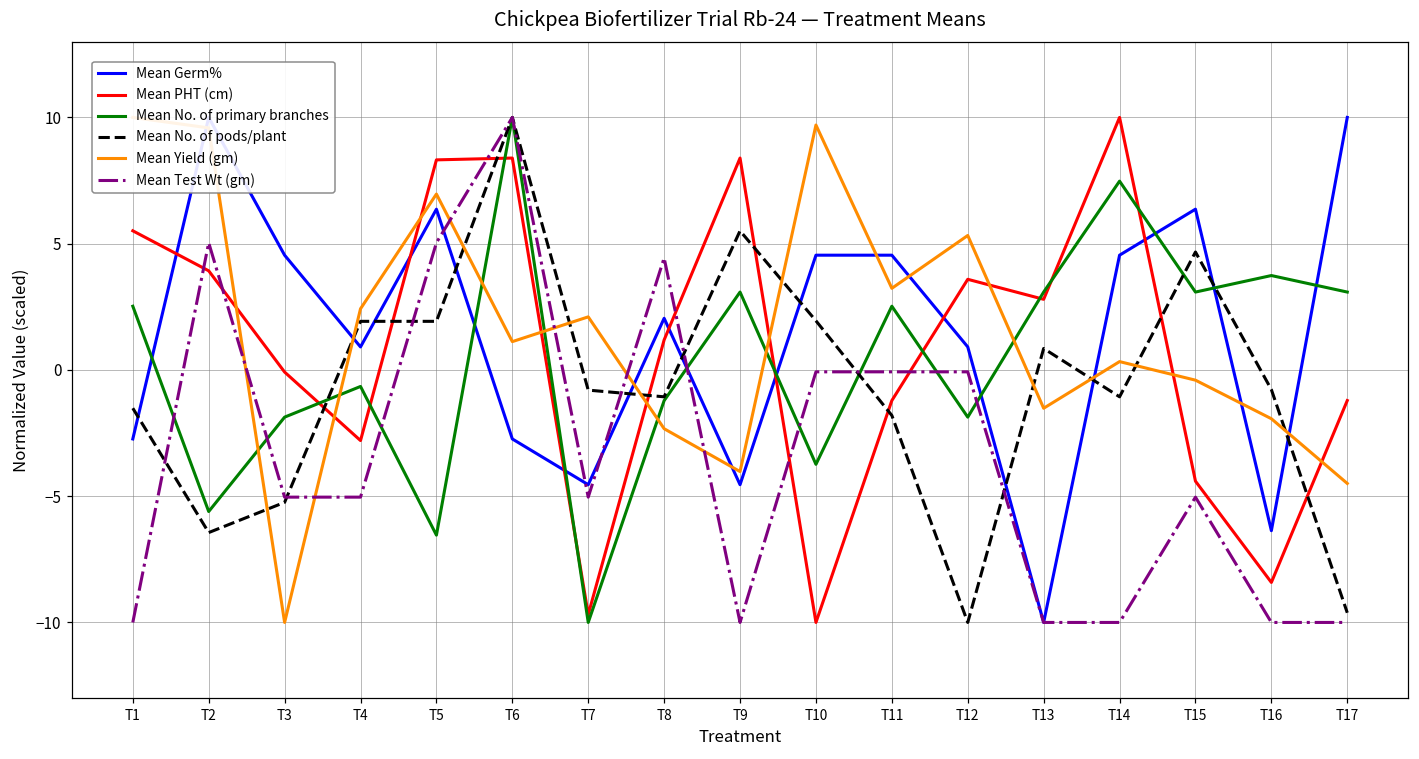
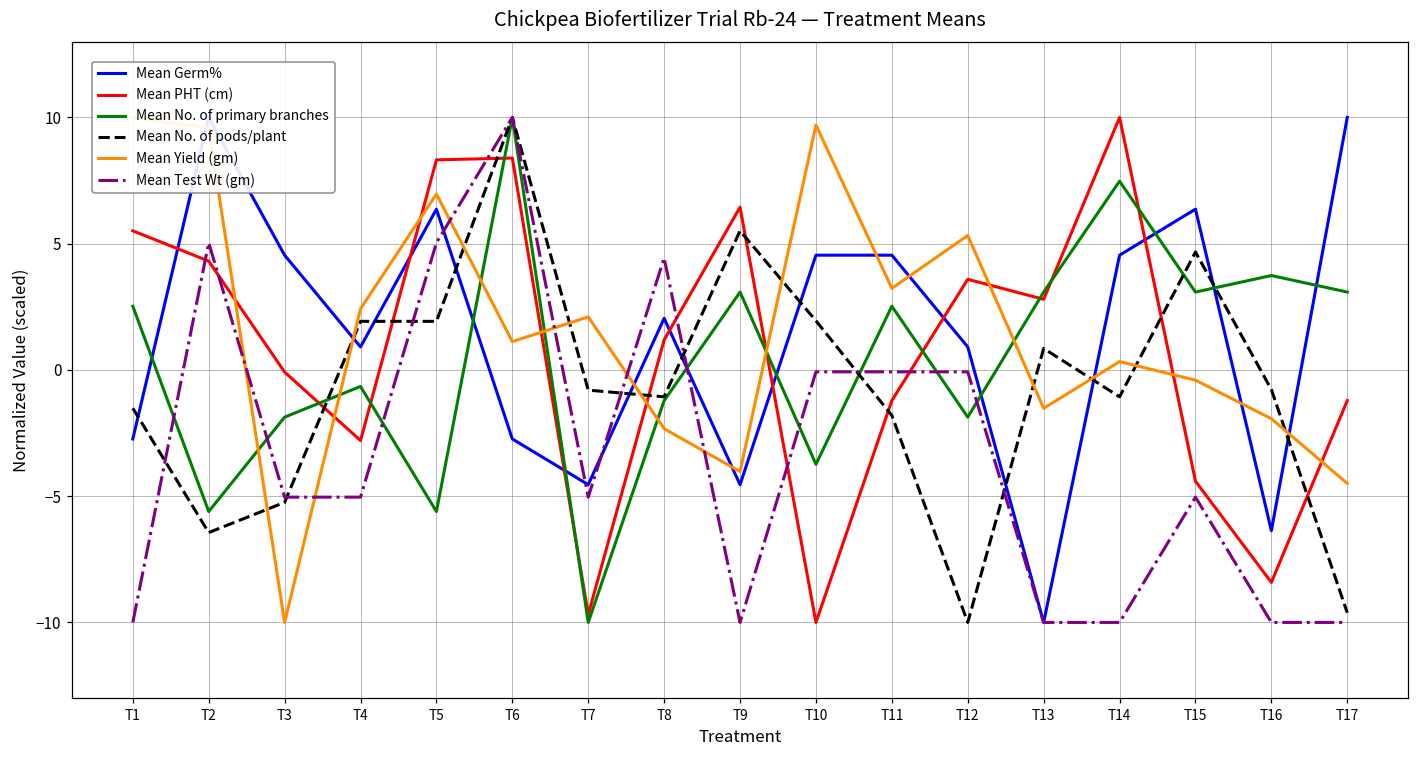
Mean PHT (cm), T2: 3.9 -> 4.3
Mean No. of primary branches, T5: -6.5 -> -5.6
Mean PHT (cm), T9: 8.4 -> 6.4
